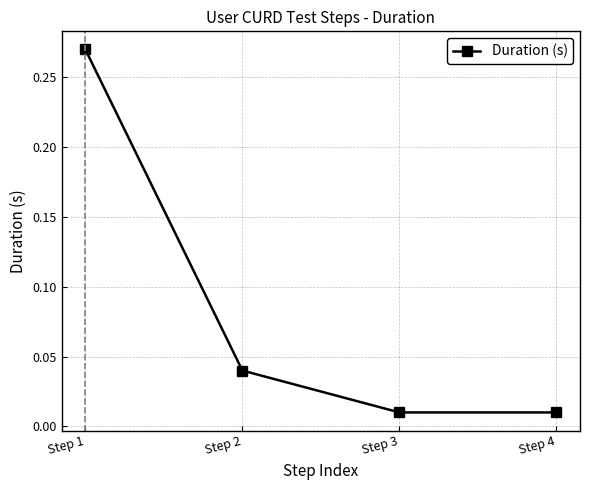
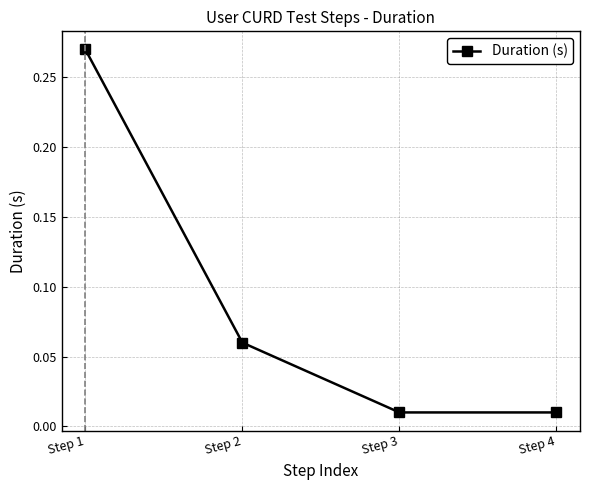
Step 2: 0.04 -> 0.06
